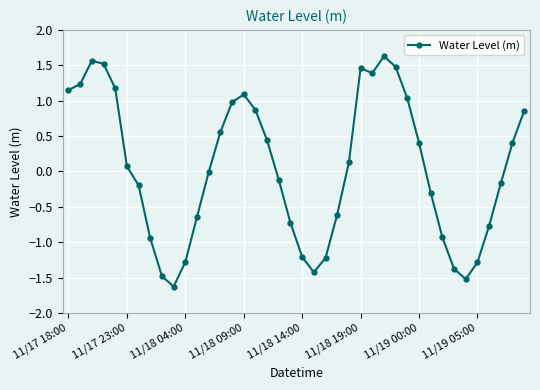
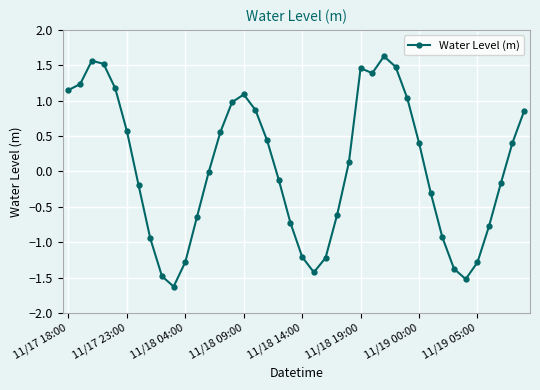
11/17 23:00: 0.1 -> 0.6
